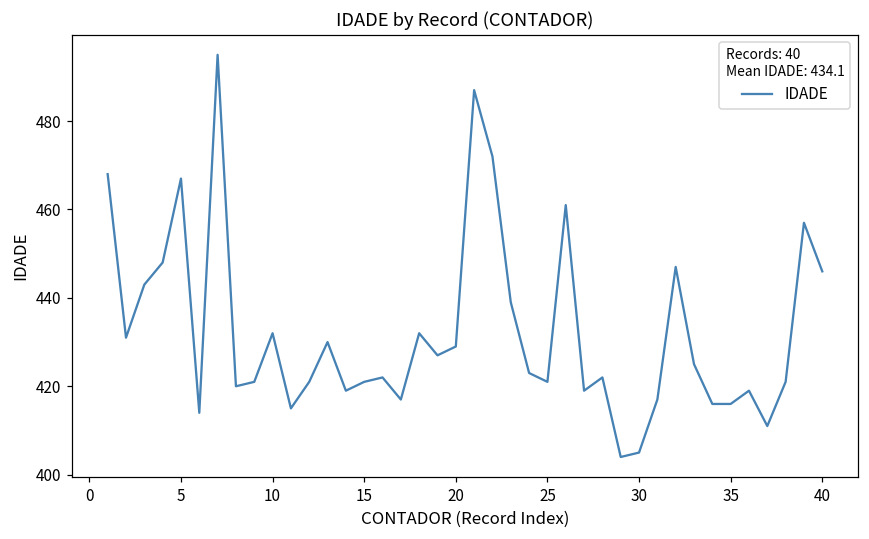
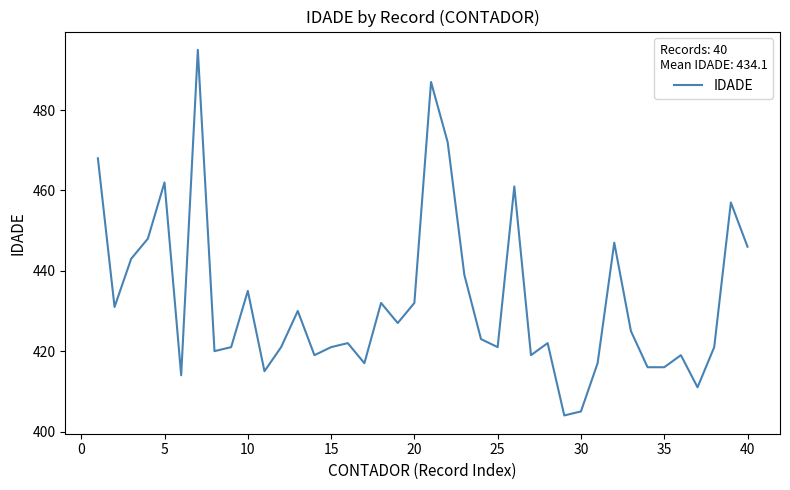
5: 467 -> 462
10: 432 -> 435
20: 429 -> 432
